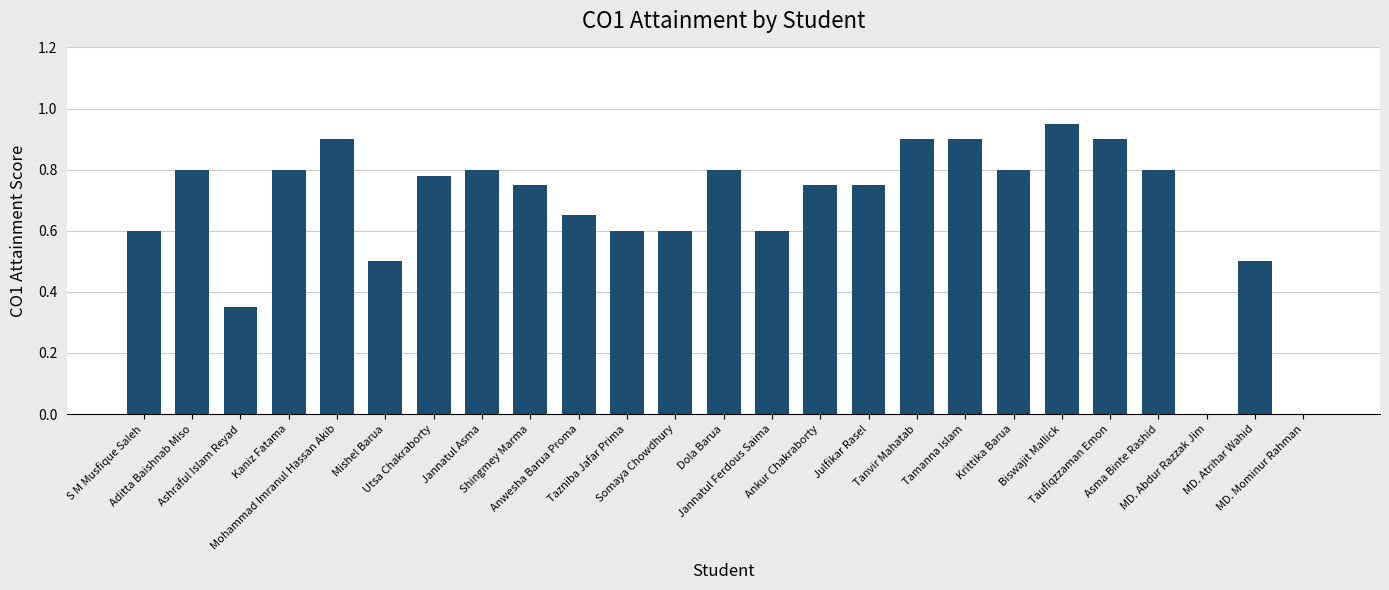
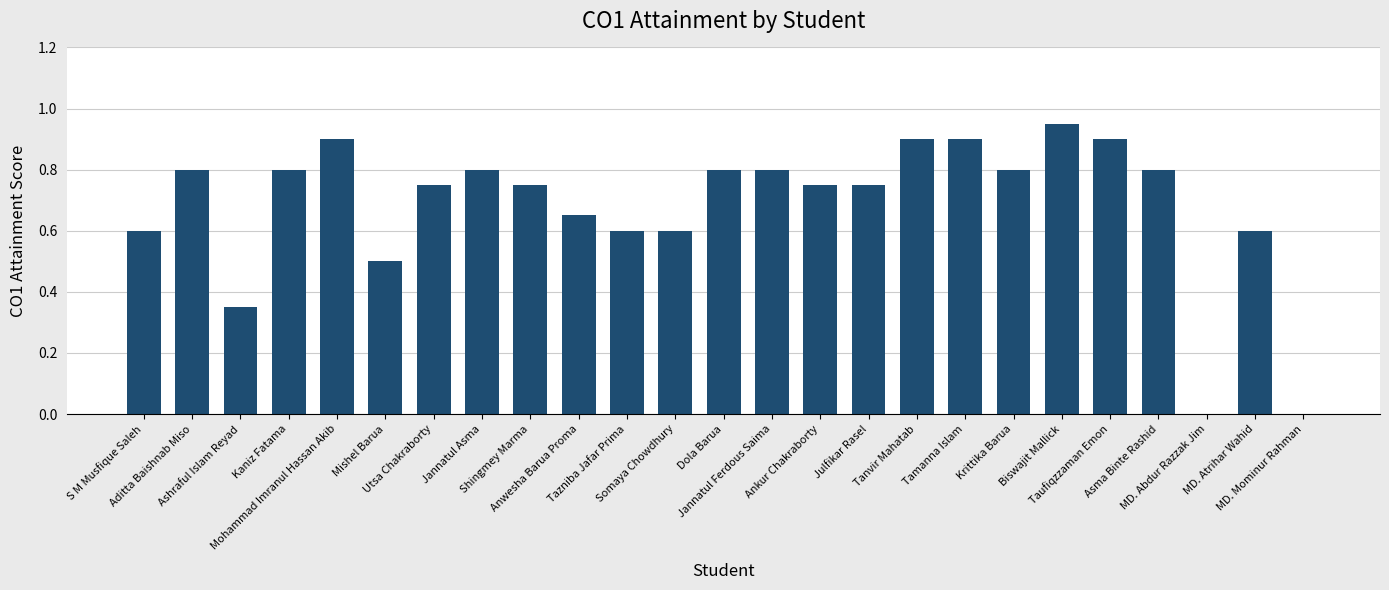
Utsa Chakraborty: 0.78 -> 0.75
Jannatul Ferdous Saima: 0.6 -> 0.8
MD. Atrihar Wahid: 0.5 -> 0.6
